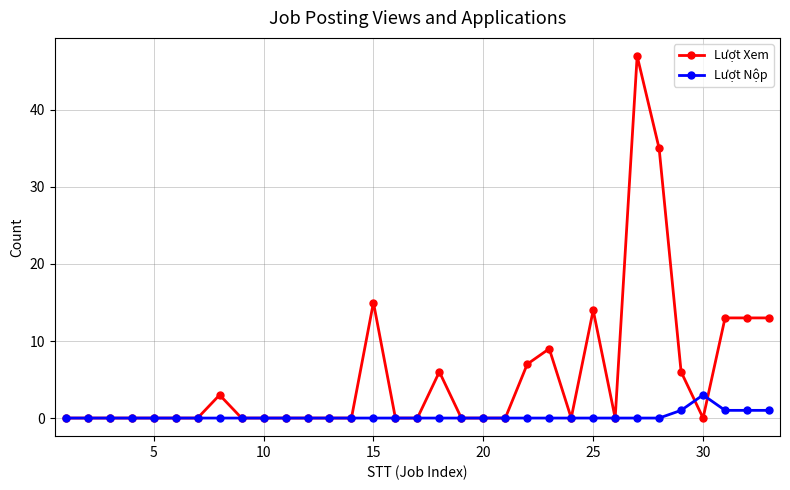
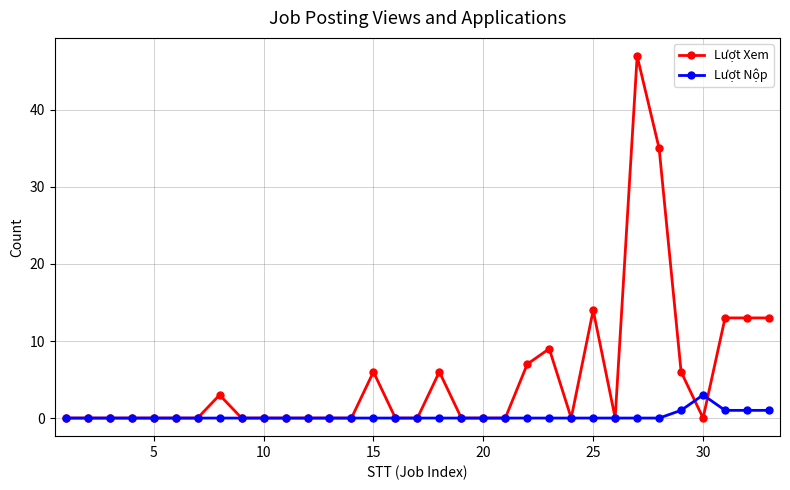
Lượt Xem, 15: 15 -> 6
